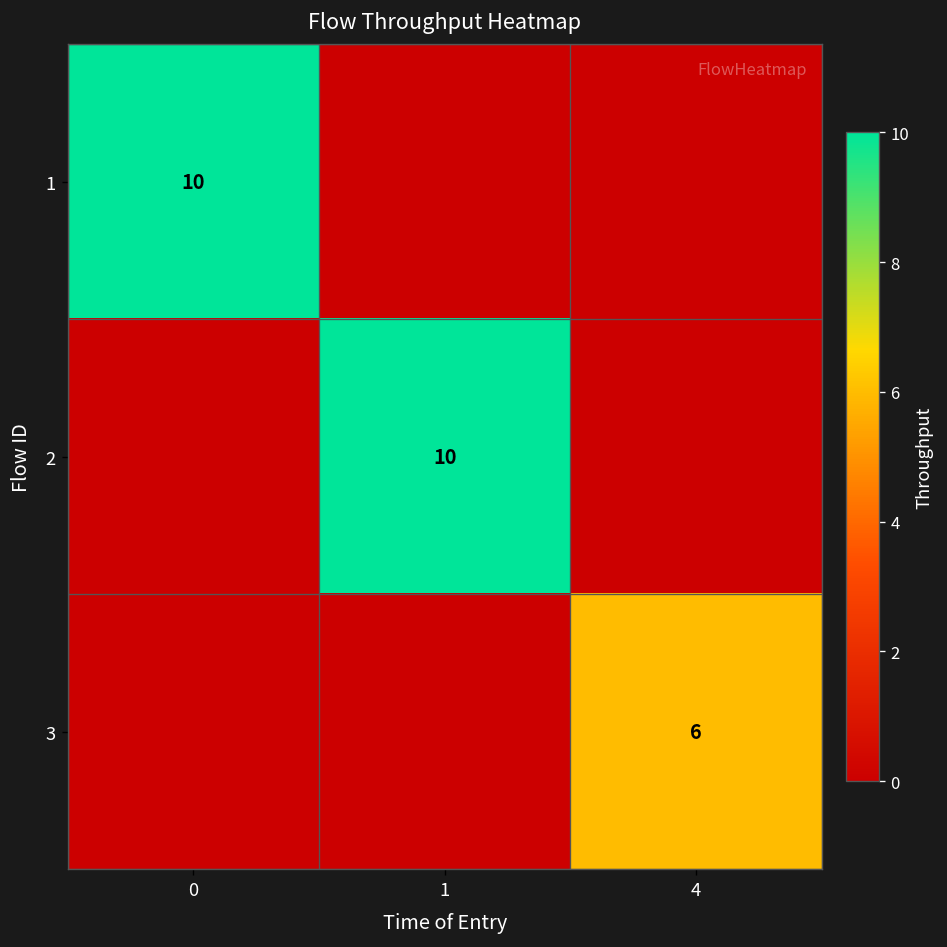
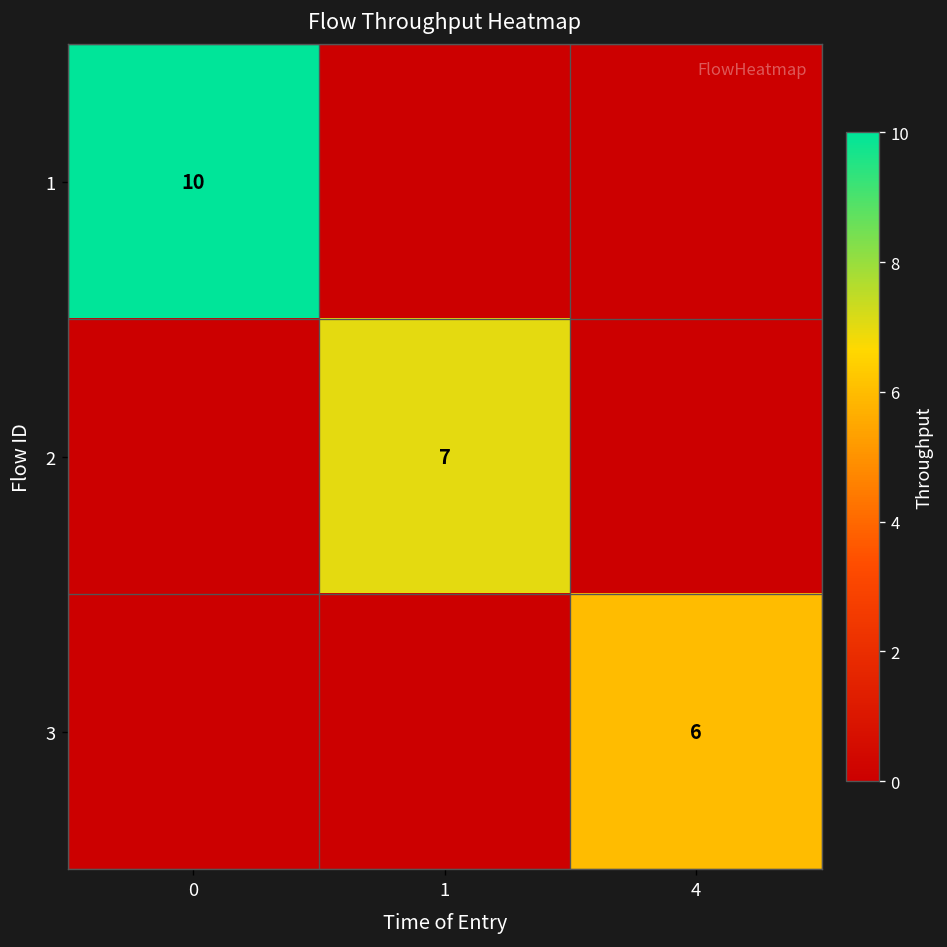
2, 1: 10 -> 7
